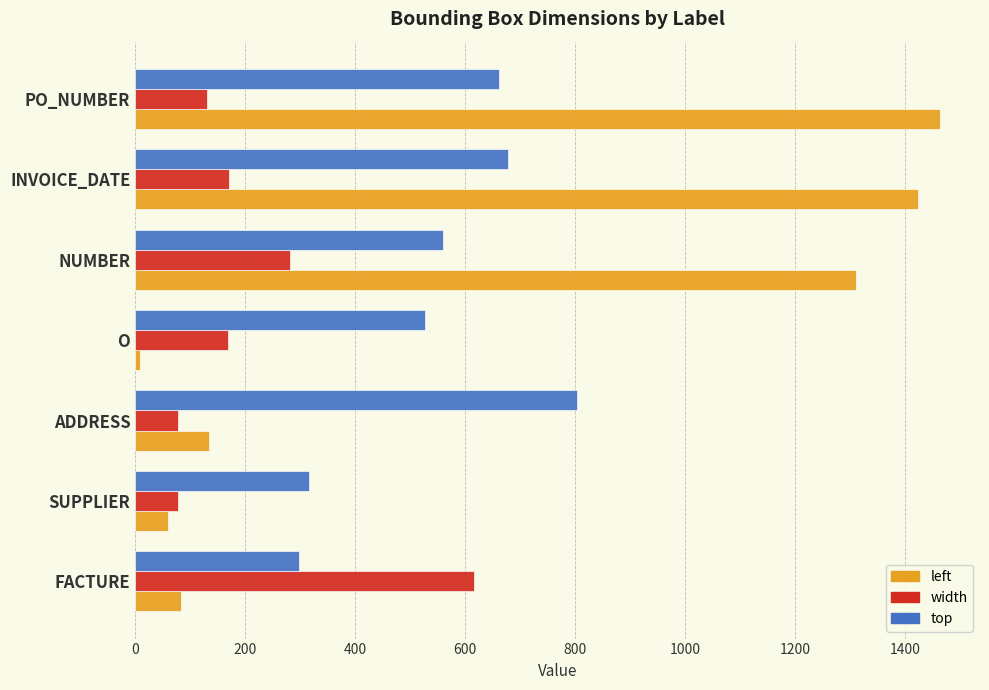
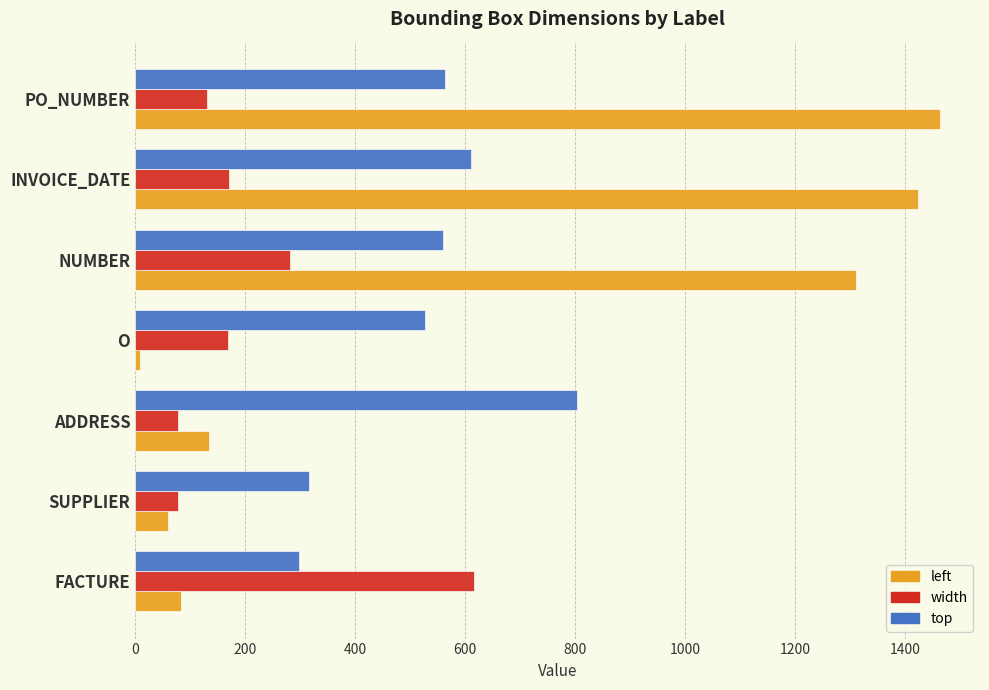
top, PO_NUMBER: 660 -> 560
top, INVOICE_DATE: 680 -> 610
